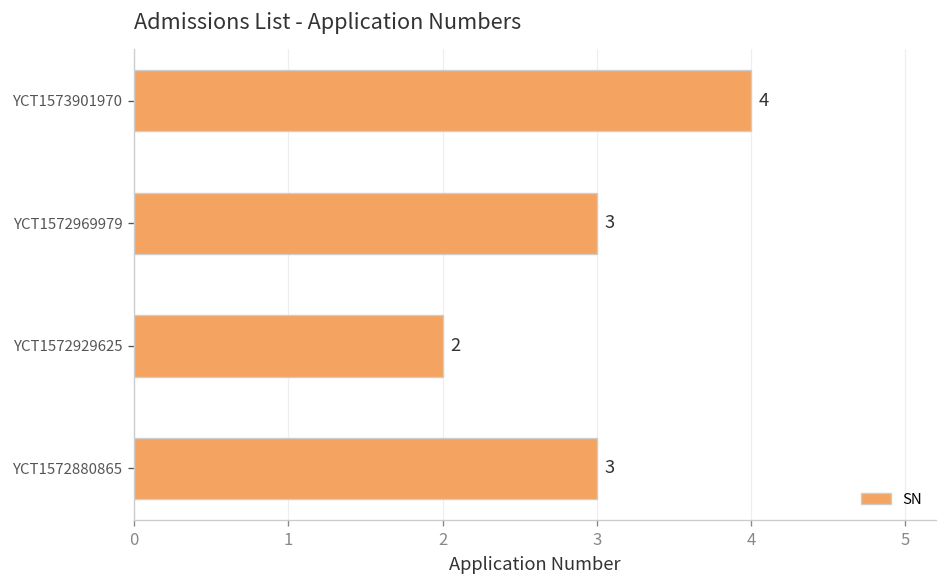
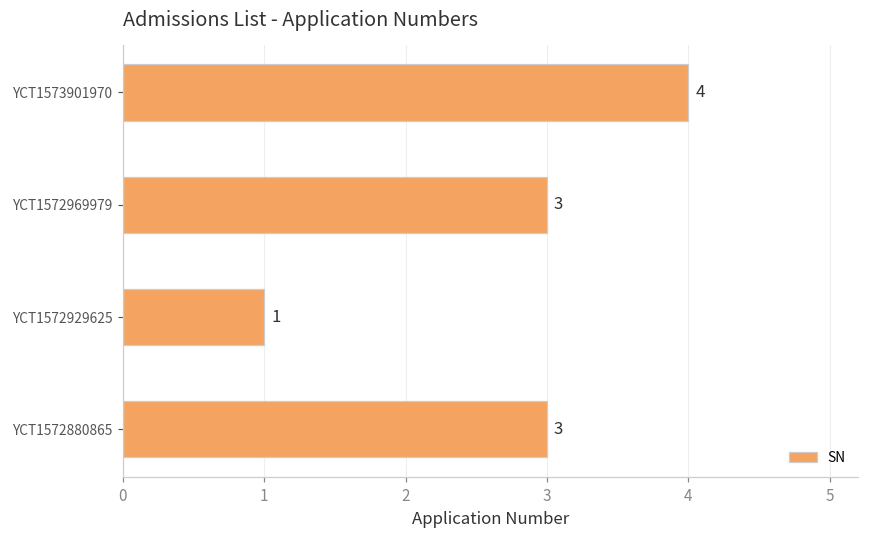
YCT1572929625: 2 -> 1
